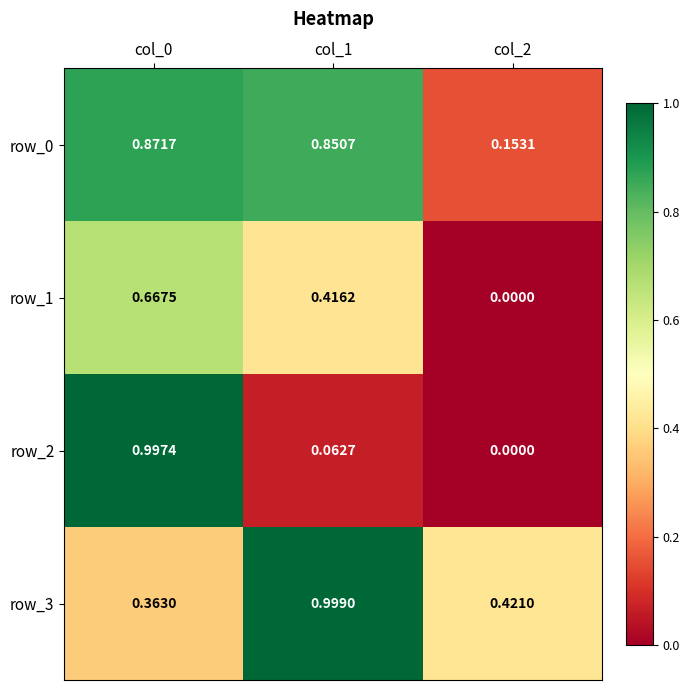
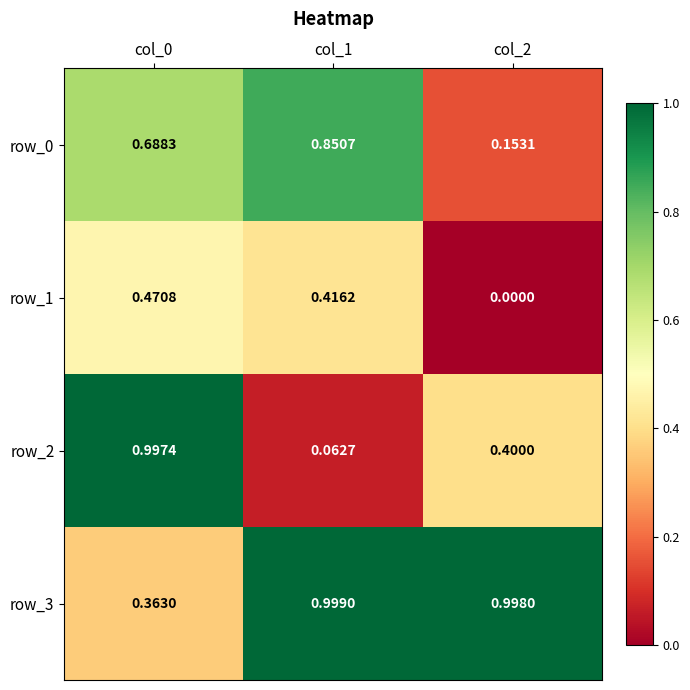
row_0, col_0: 0.8717 -> 0.6883
row_1, col_0: 0.6675 -> 0.4708
row_2, col_2: 0.0000 -> 0.4000
row_3, col_2: 0.4210 -> 0.9980
